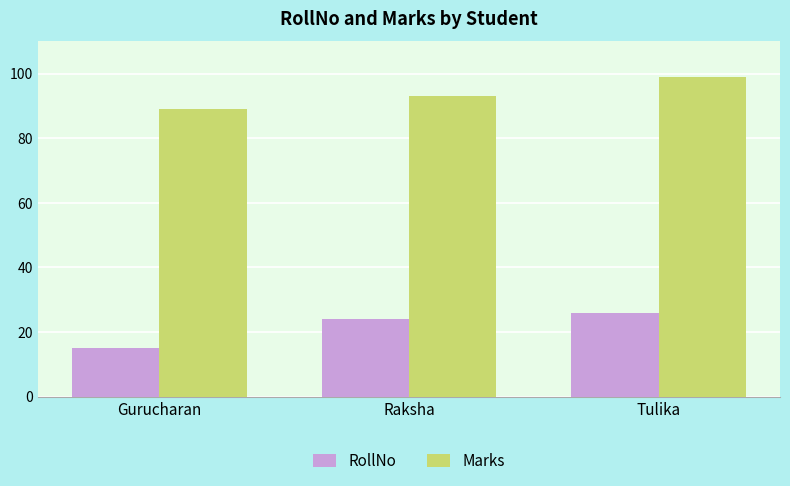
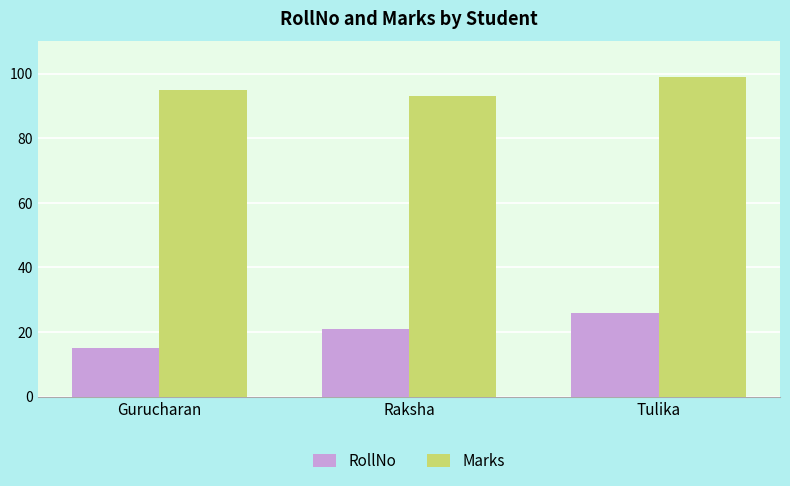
Marks, Gurucharan: 89 -> 95
RollNo, Raksha: 24 -> 21
